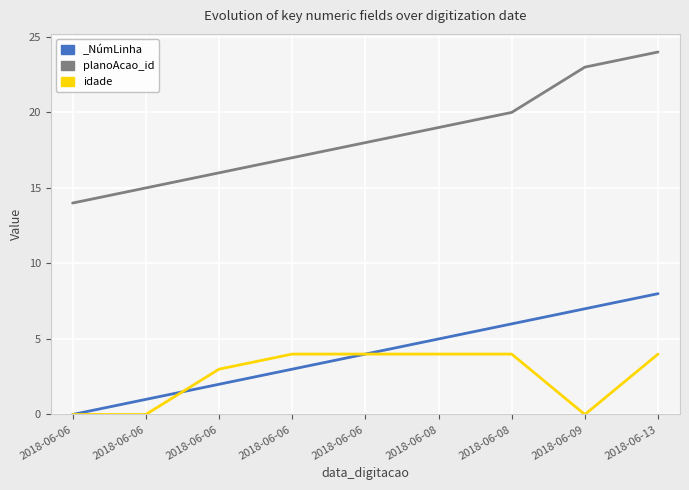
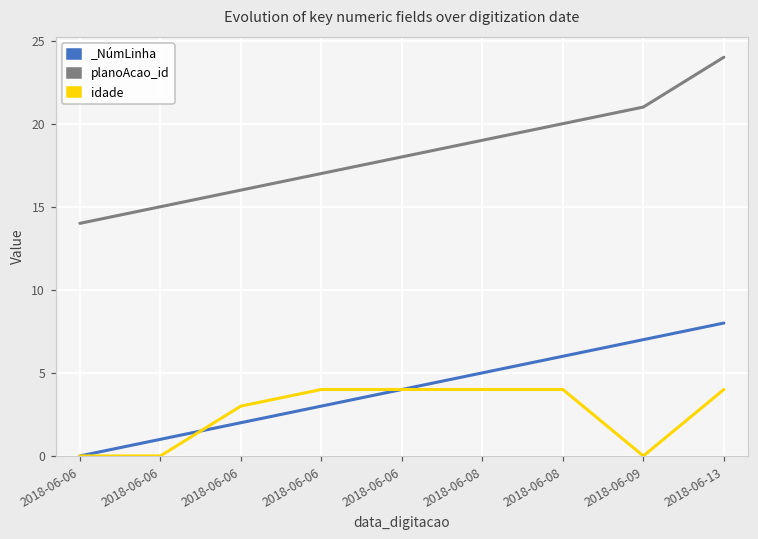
planoAcao_id, 2018-06-09: 23 -> 21
